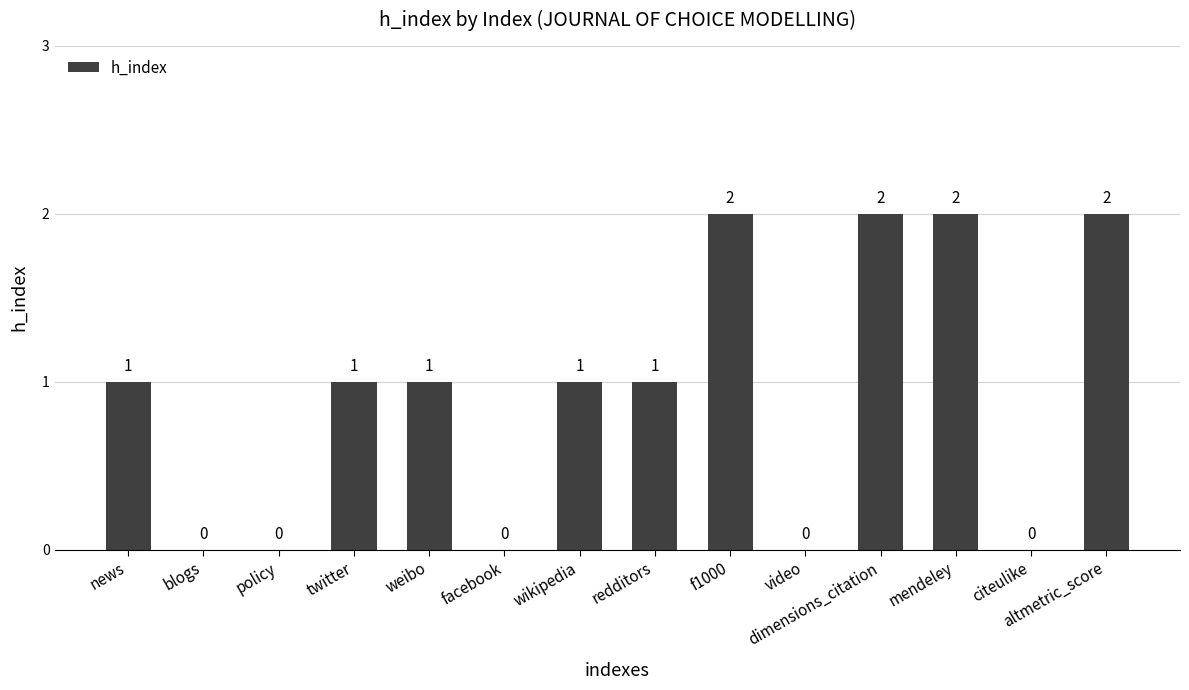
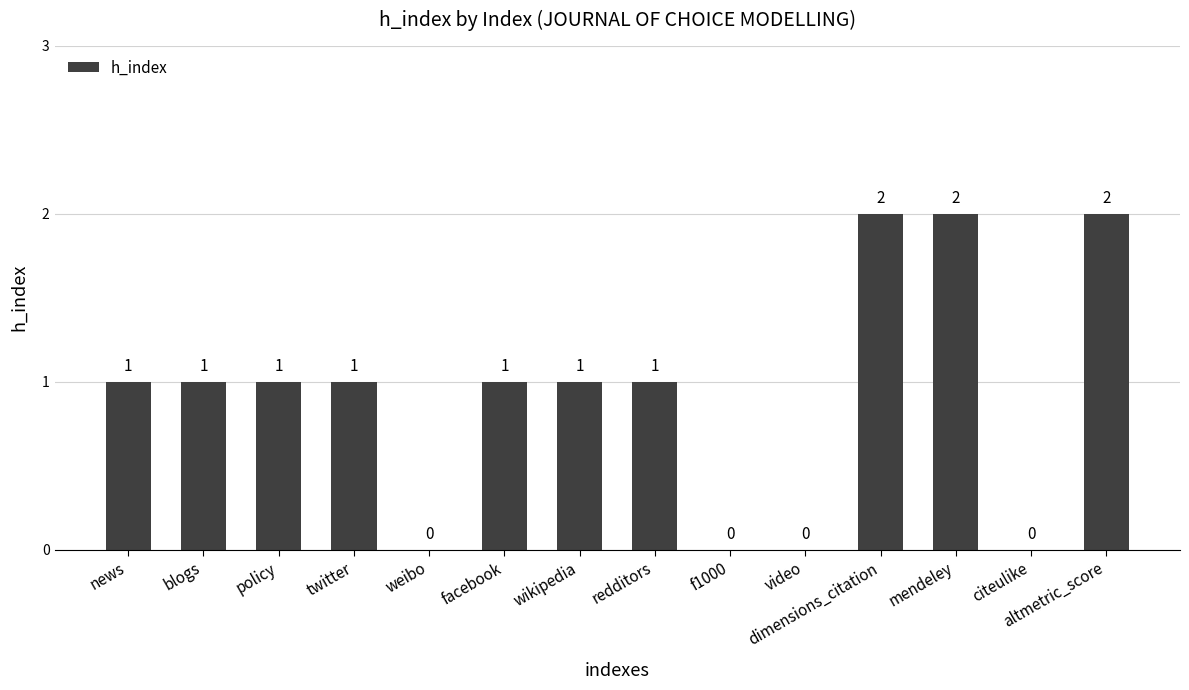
blogs: 0 -> 1
policy: 0 -> 1
weibo: 1 -> 0
facebook: 0 -> 1
f1000: 2 -> 0
